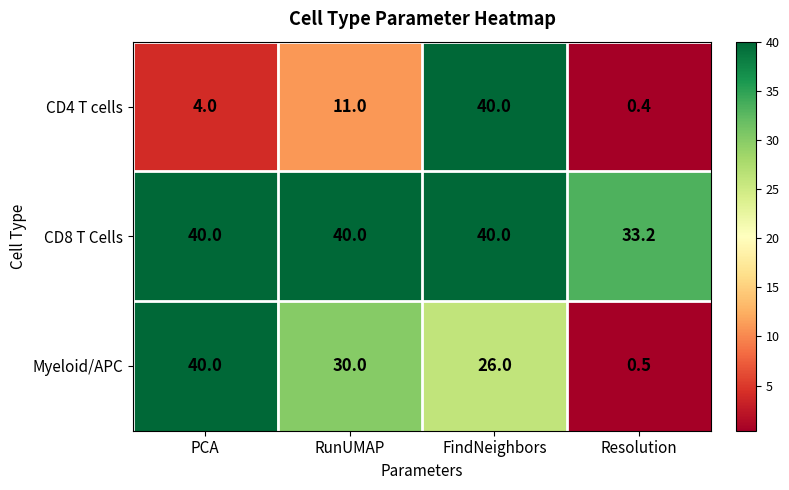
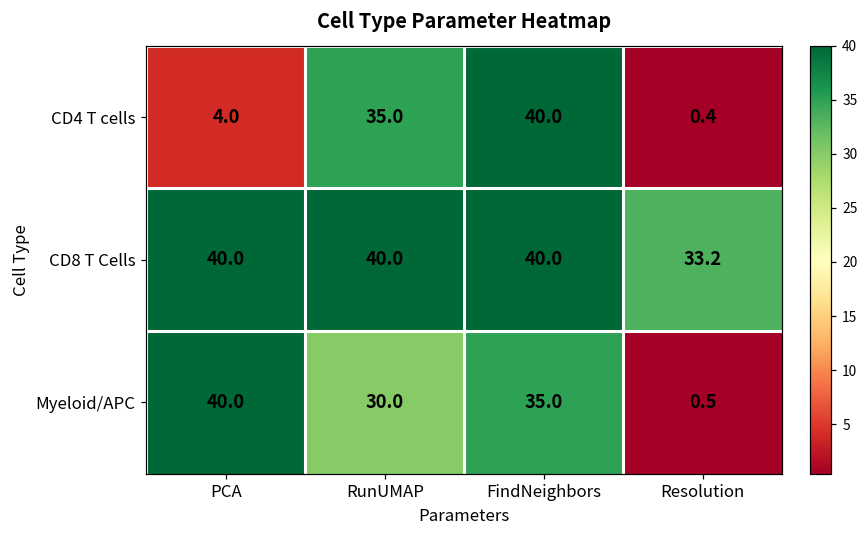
CD4 T cells, RunUMAP: 11.0 -> 35.0
Myeloid/APC, FindNeighbors: 26.0 -> 35.0
